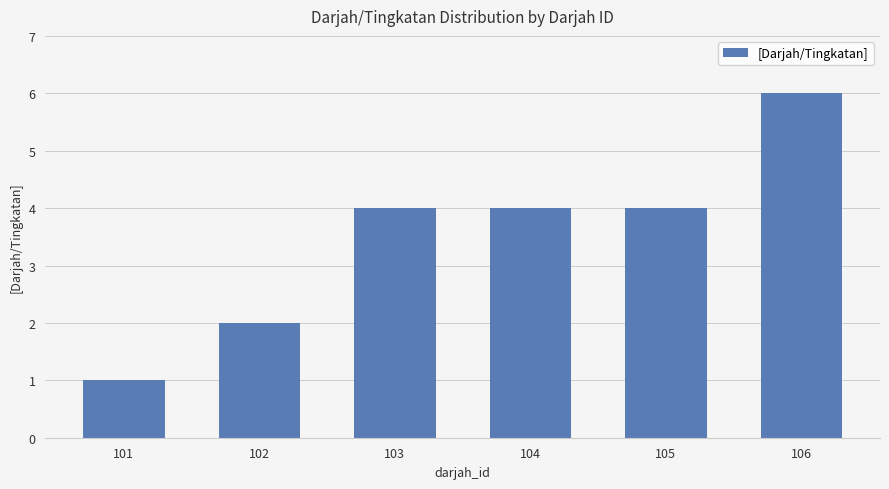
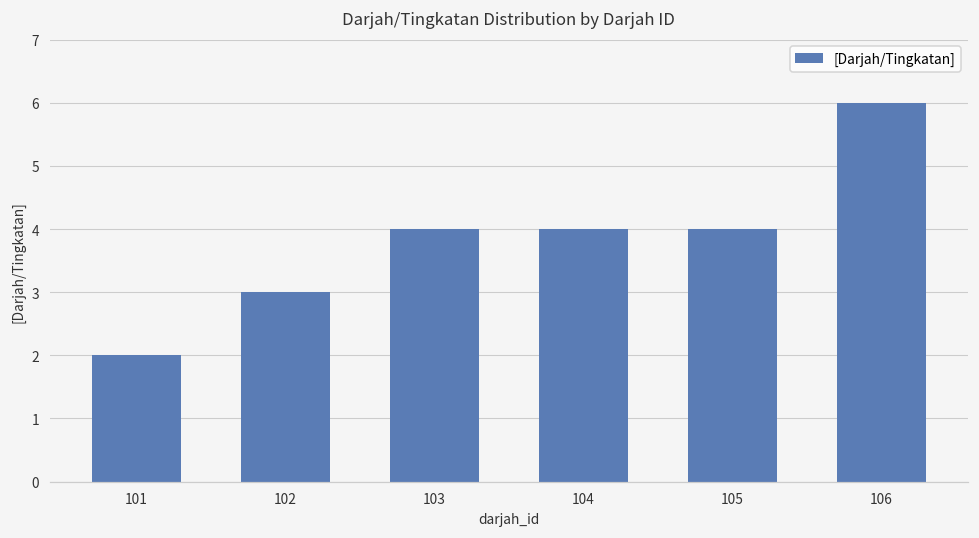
101: 1 -> 2
102: 2 -> 3
